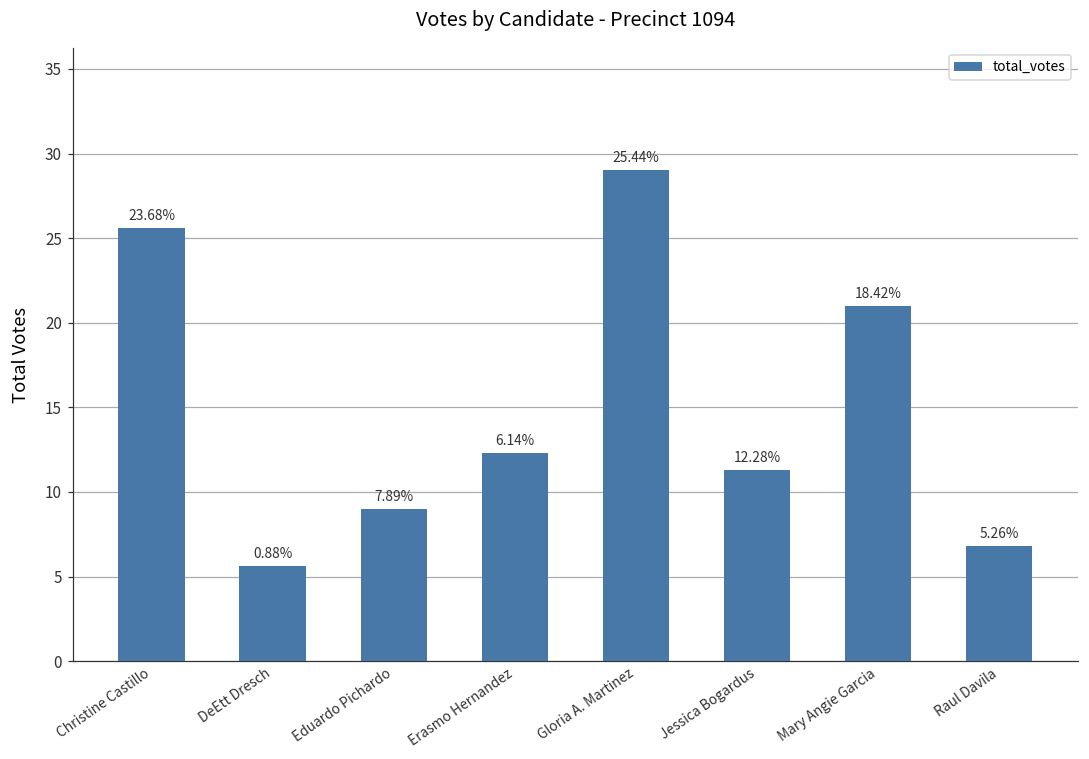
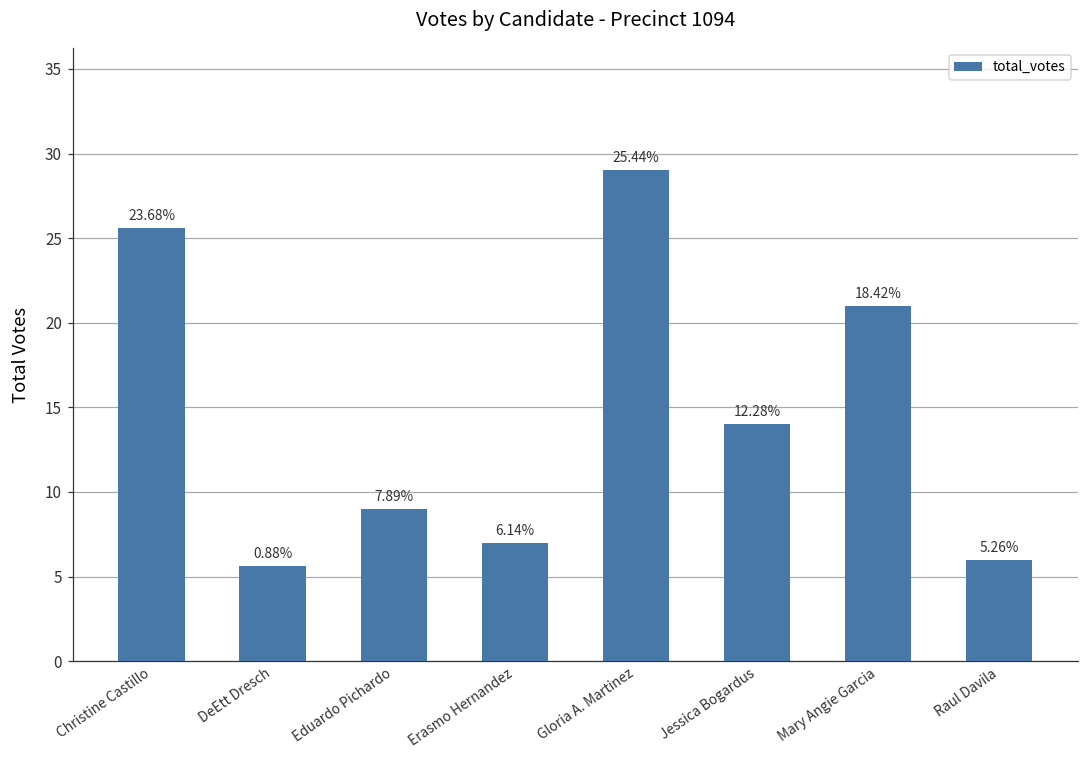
Erasmo Hernandez: 12.3 -> 7.0
Jessica Bogardus: 11.3 -> 14.0
Raul Davila: 6.8 -> 6.0
